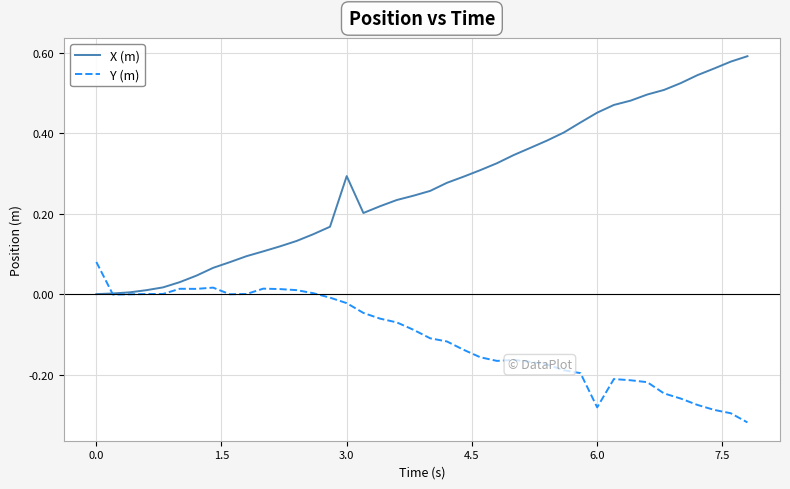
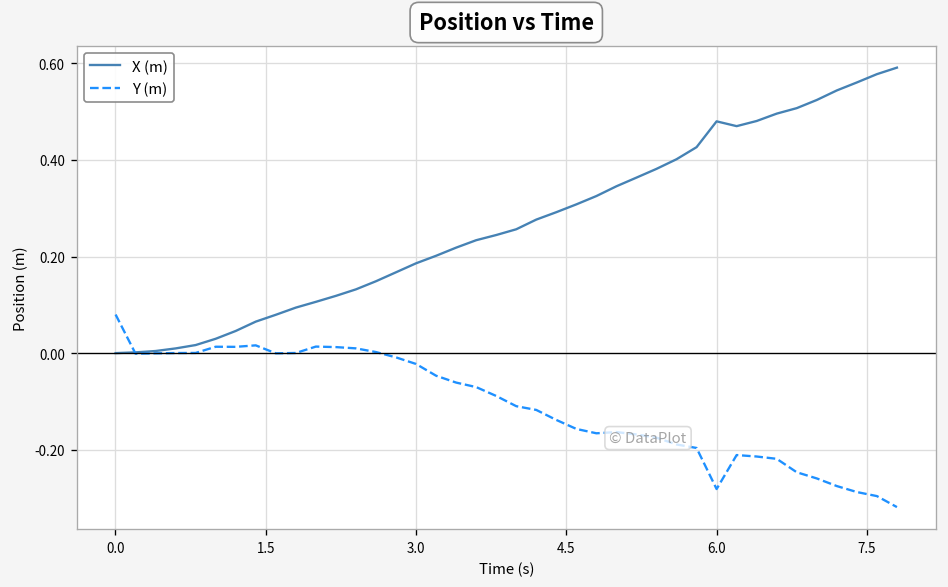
X (m), 3.0: 0.29 -> 0.19
X (m), 6.0: 0.45 -> 0.48
